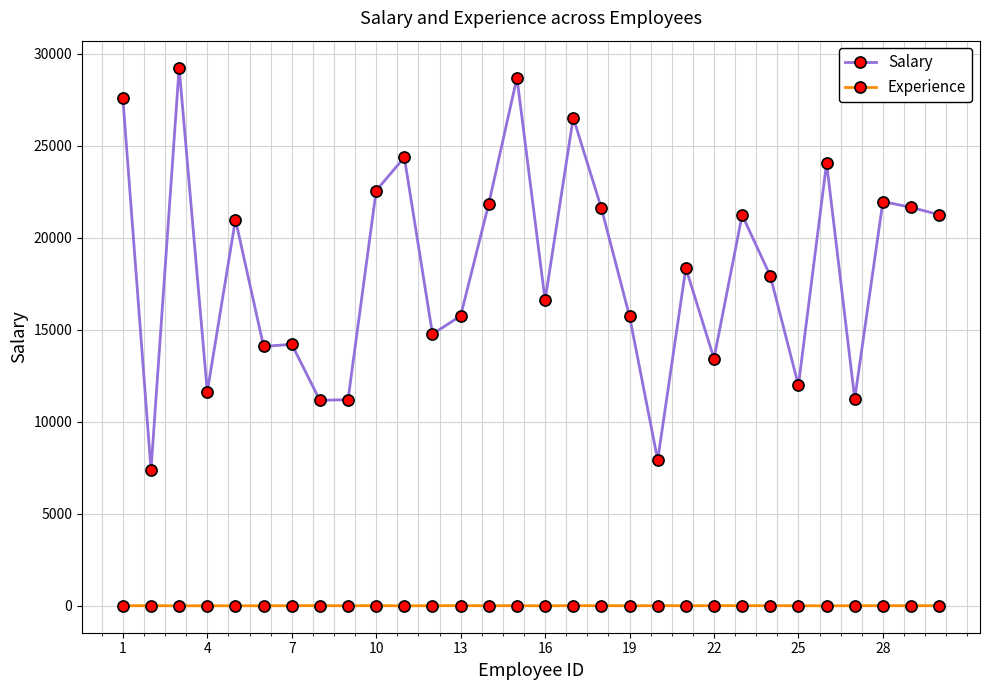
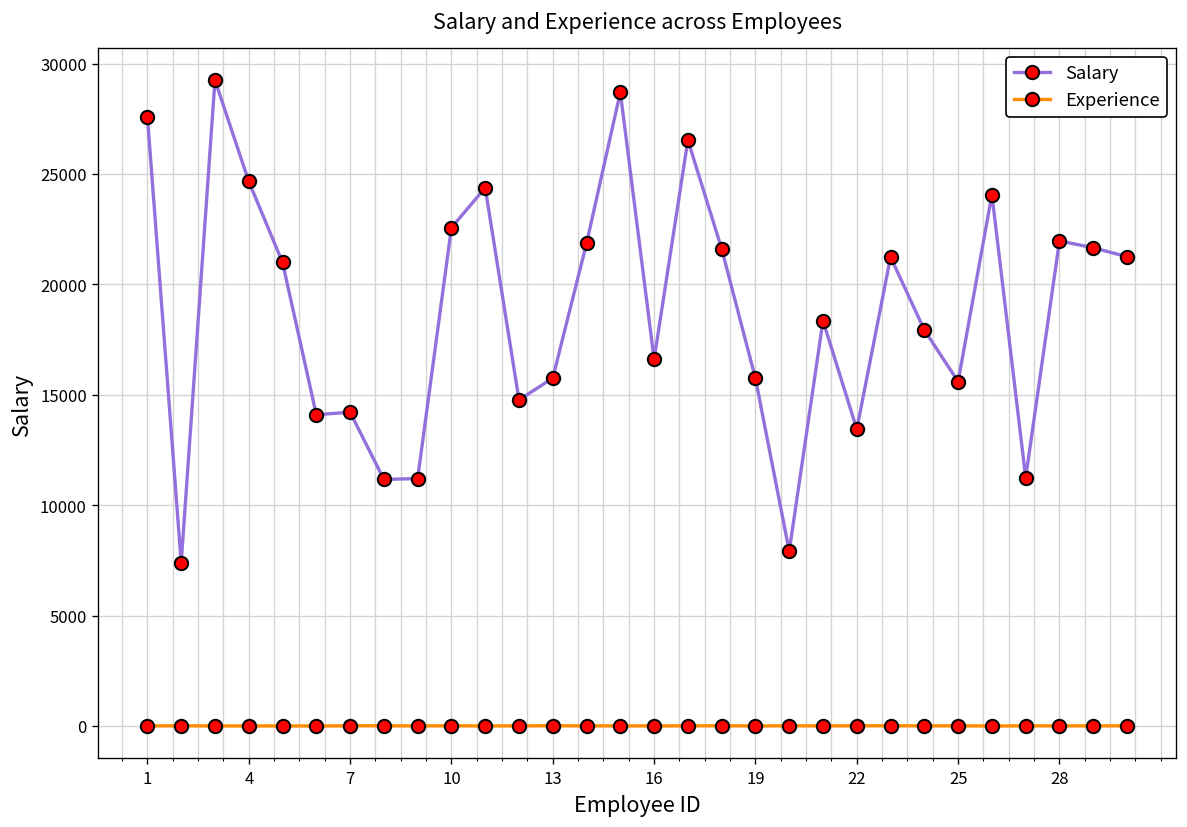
Salary, 4: 11600 -> 24700
Salary, 25: 12000 -> 15600
